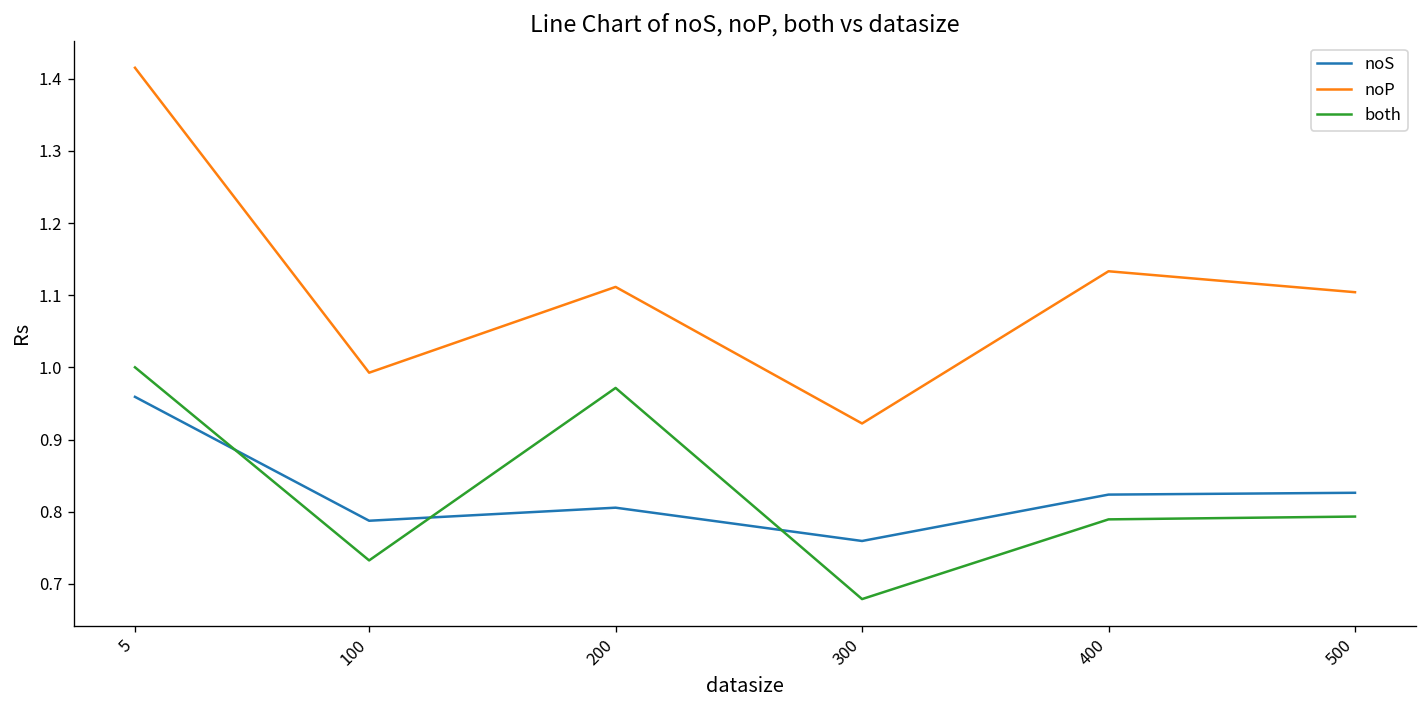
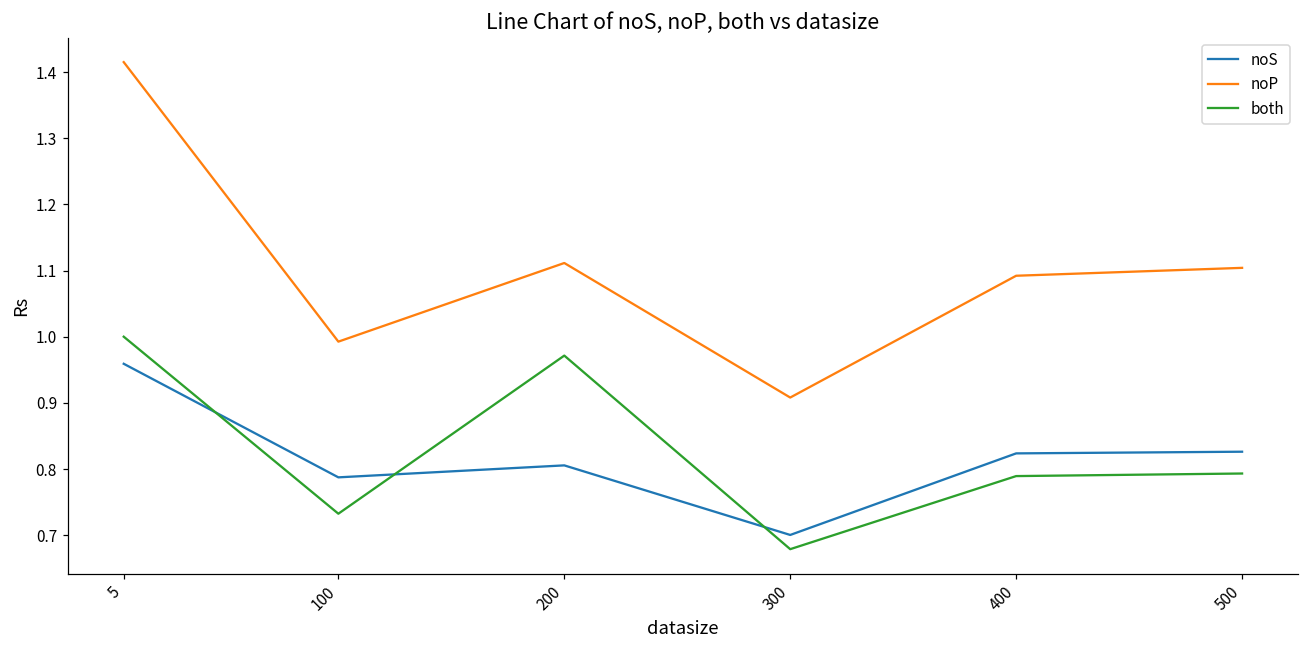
noS, 300: 0.76 -> 0.70
noP, 300: 0.92 -> 0.91
noP, 400: 1.13 -> 1.09
